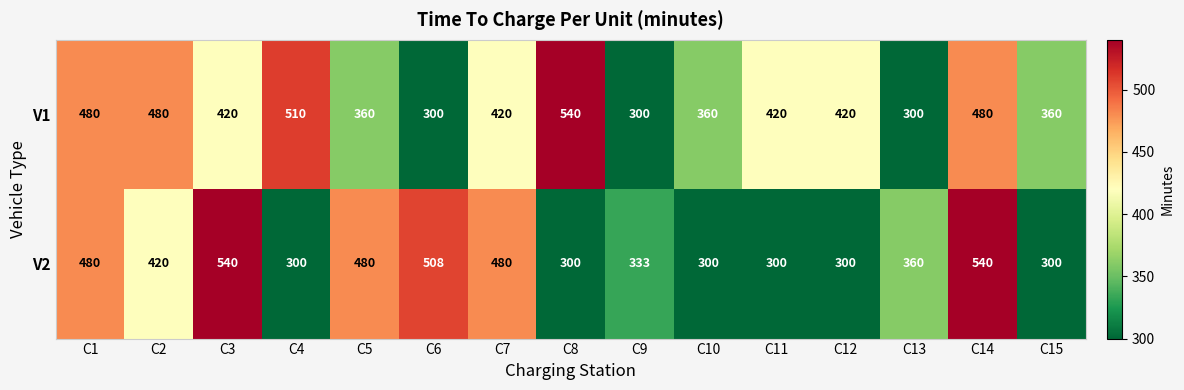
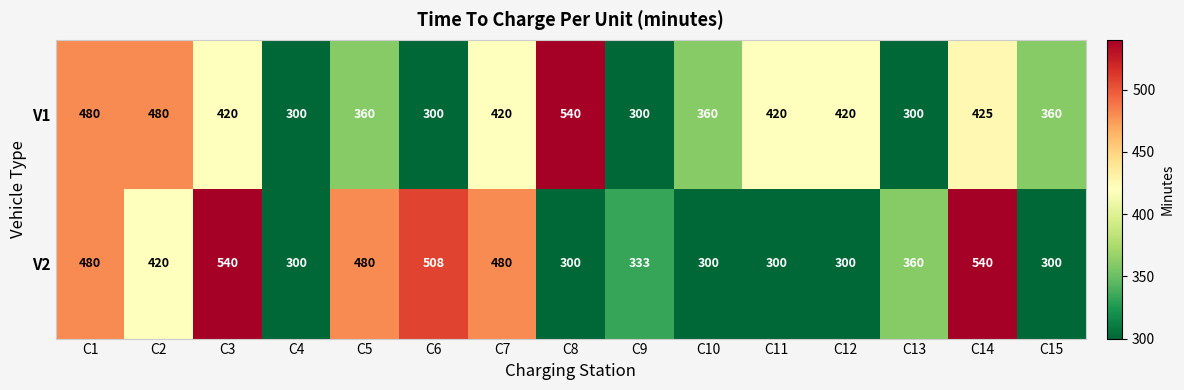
V1, C4: 510 -> 300
V1, C14: 480 -> 425
